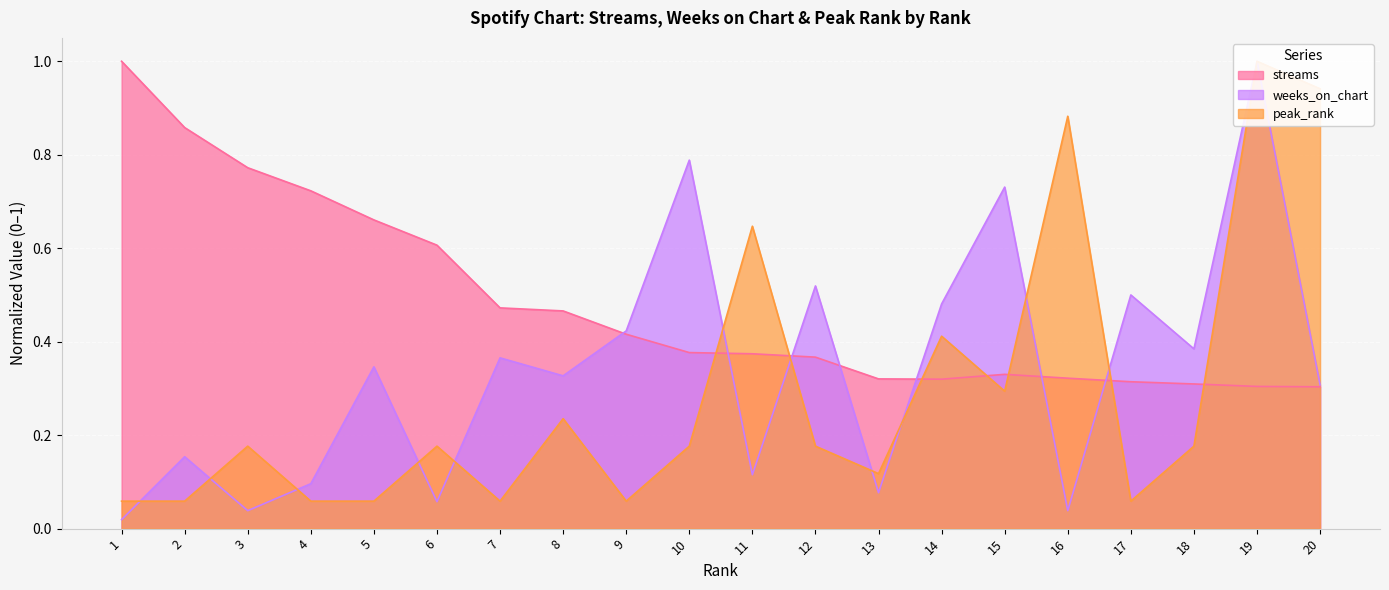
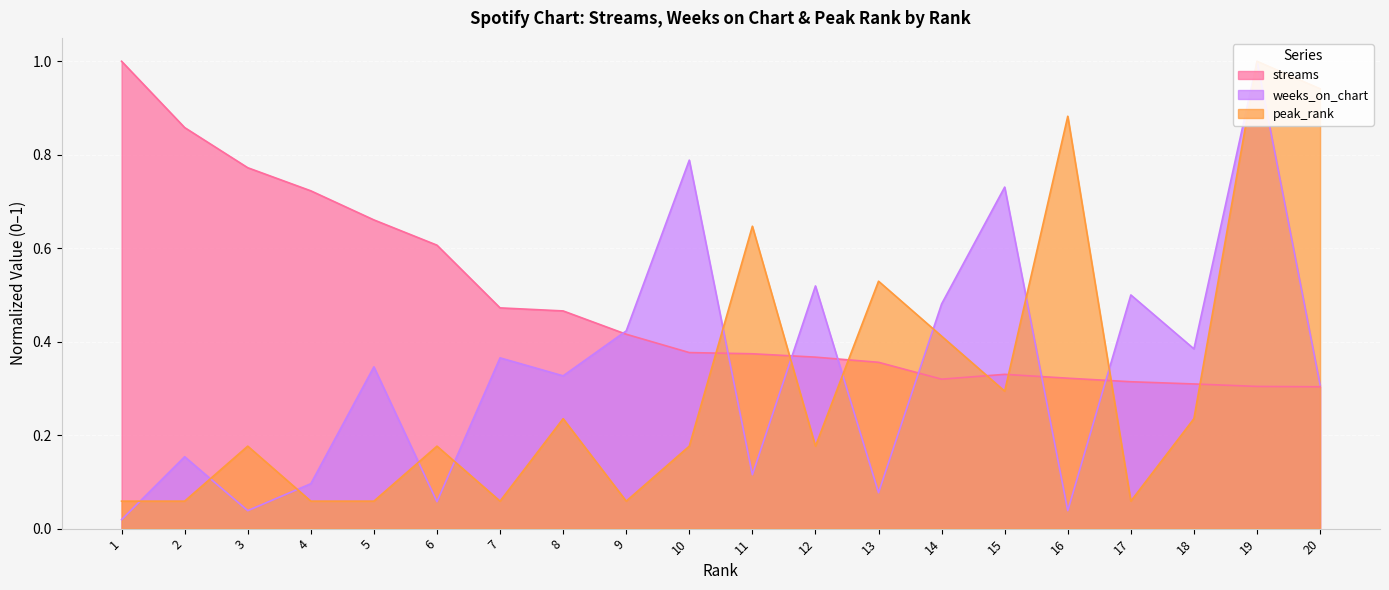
streams, 13: 0.32 -> 0.36
peak_rank, 13: 0.12 -> 0.53
peak_rank, 18: 0.18 -> 0.24
